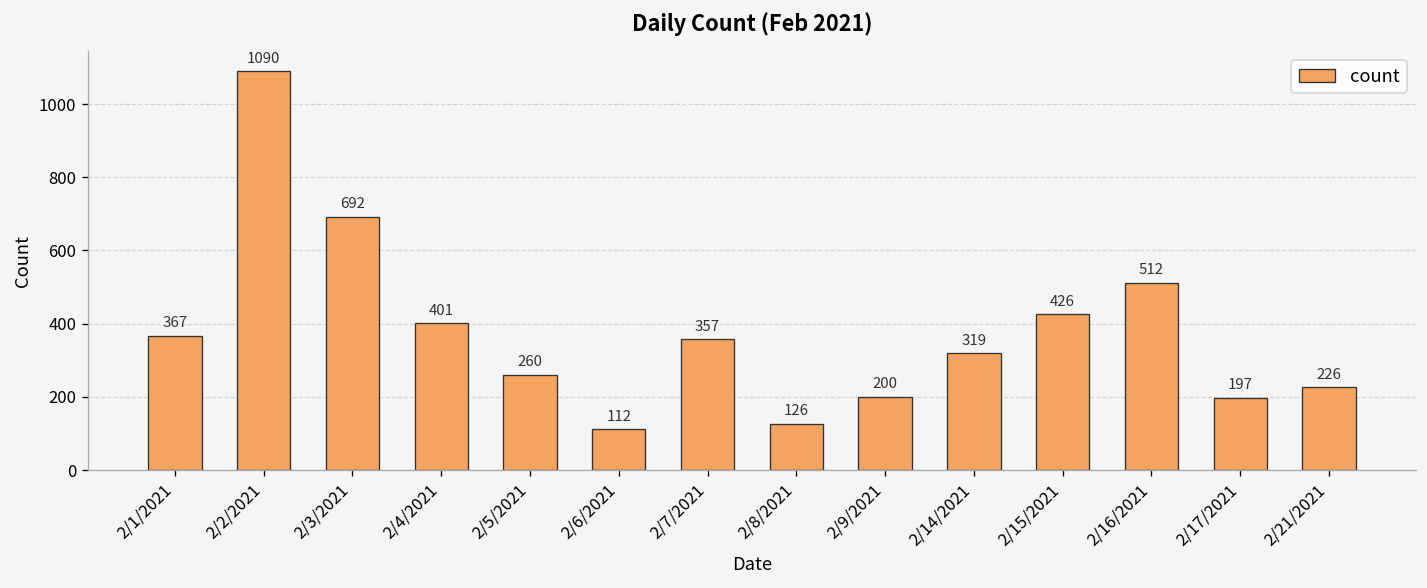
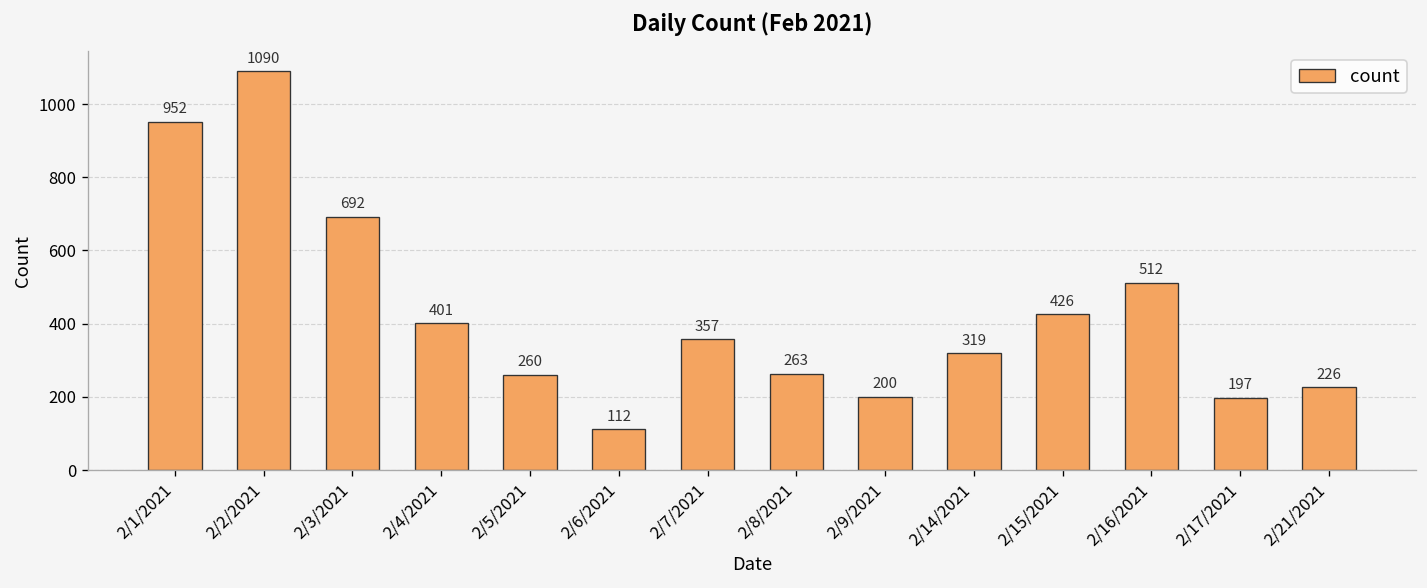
2/1/2021: 367 -> 952
2/8/2021: 126 -> 263
